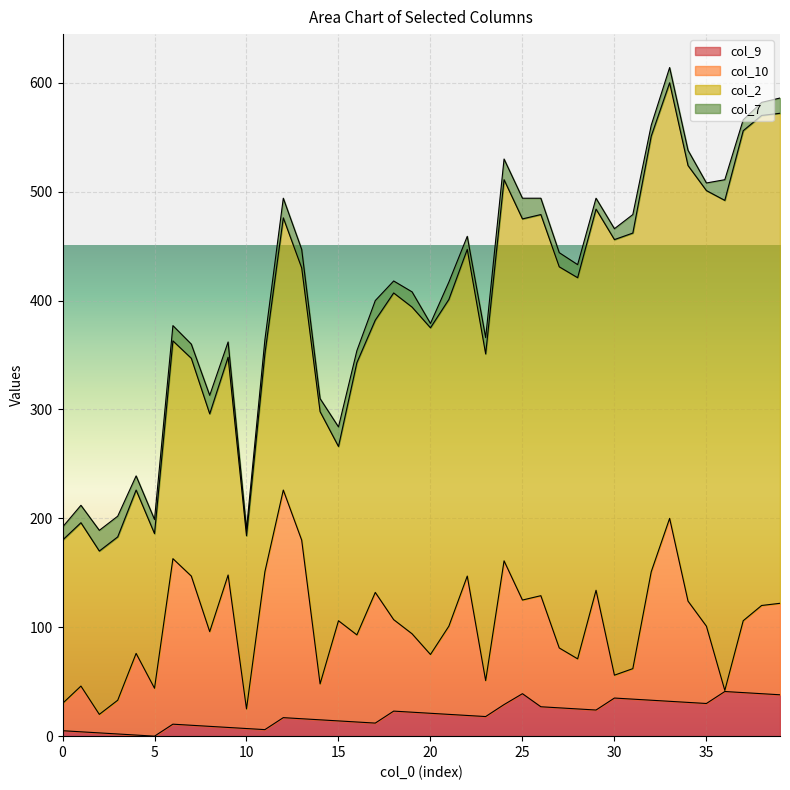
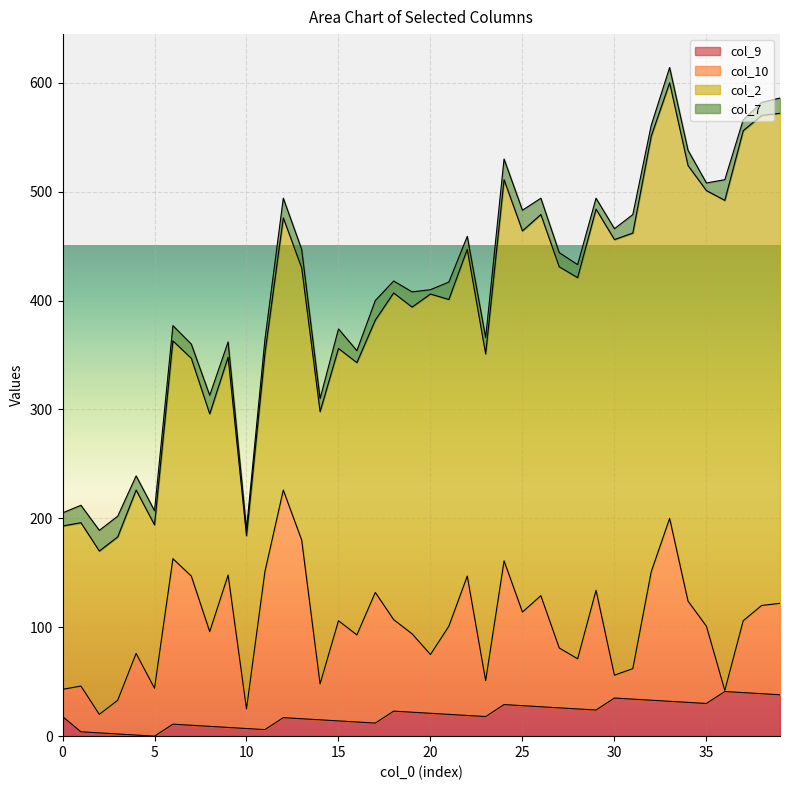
col_9, 0: 5 -> 18
col_2, 5: 142 -> 150
col_2, 15: 160 -> 250
col_2, 20: 300 -> 331
col_9, 25: 39 -> 28
